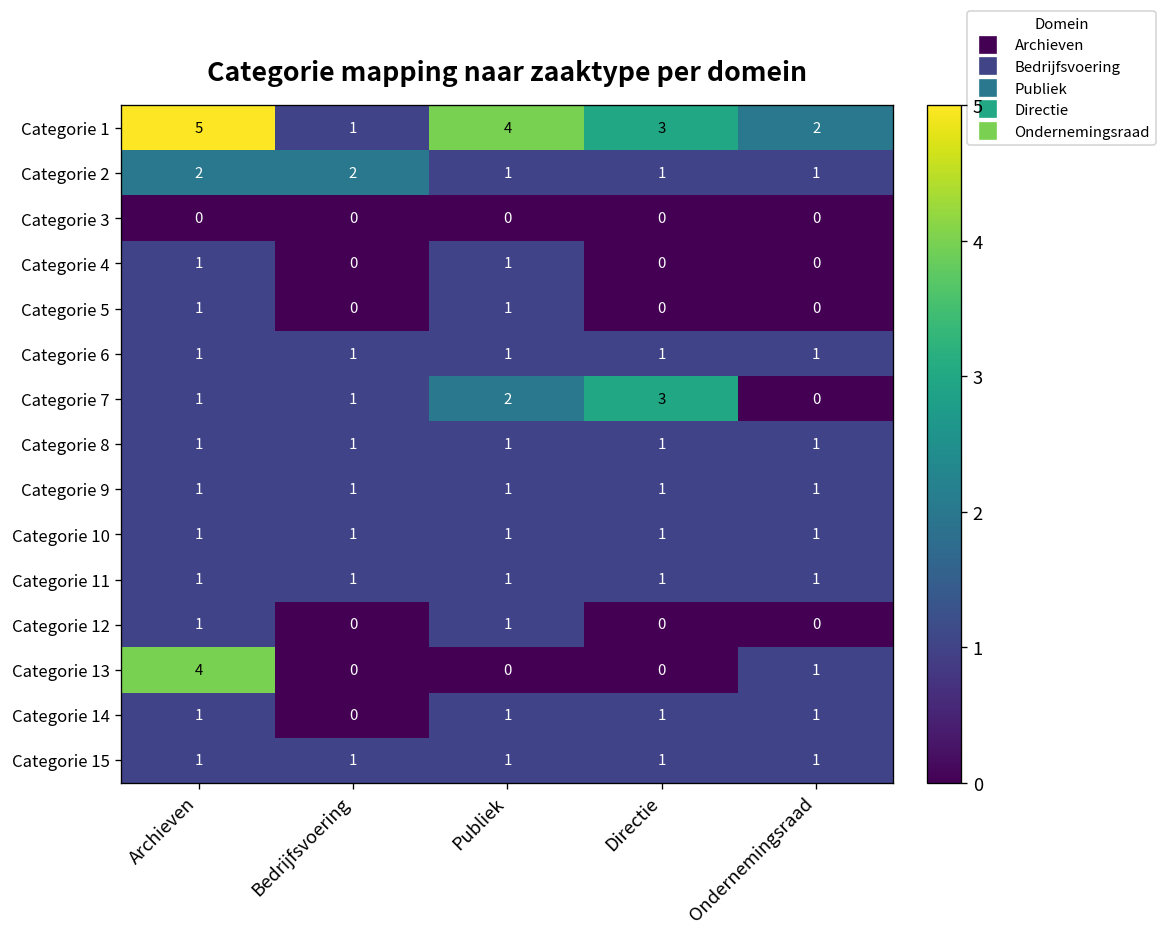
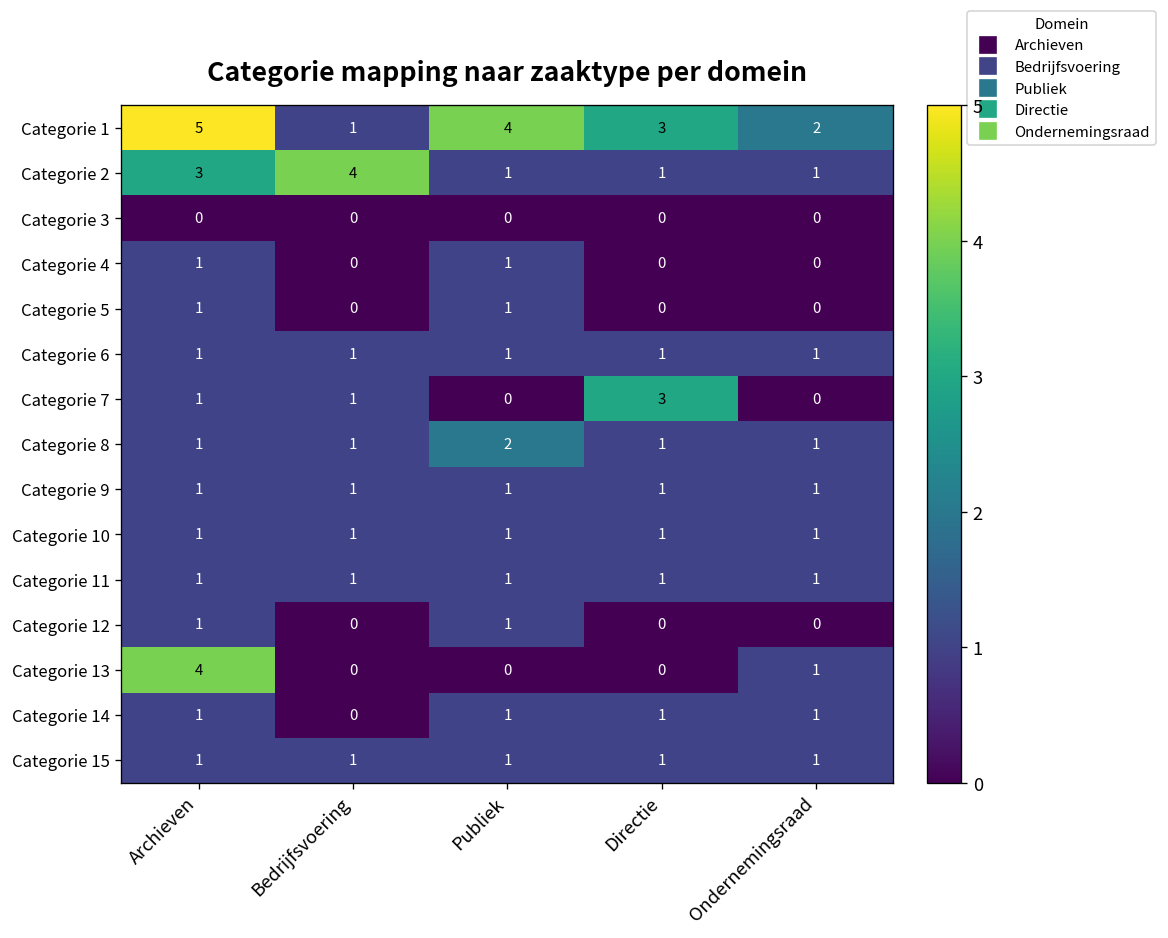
Categorie 2, Archieven: 2 -> 3
Categorie 2, Bedrijfsvoering: 2 -> 4
Categorie 7, Publiek: 2 -> 0
Categorie 8, Publiek: 1 -> 2
